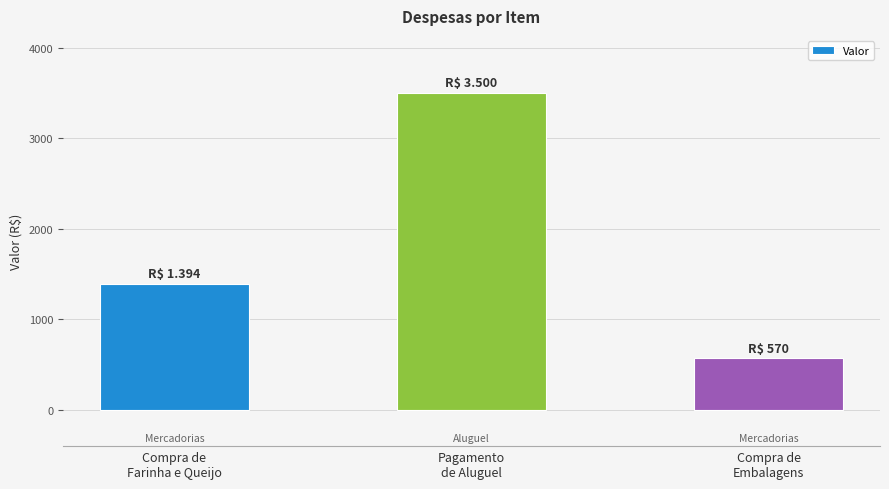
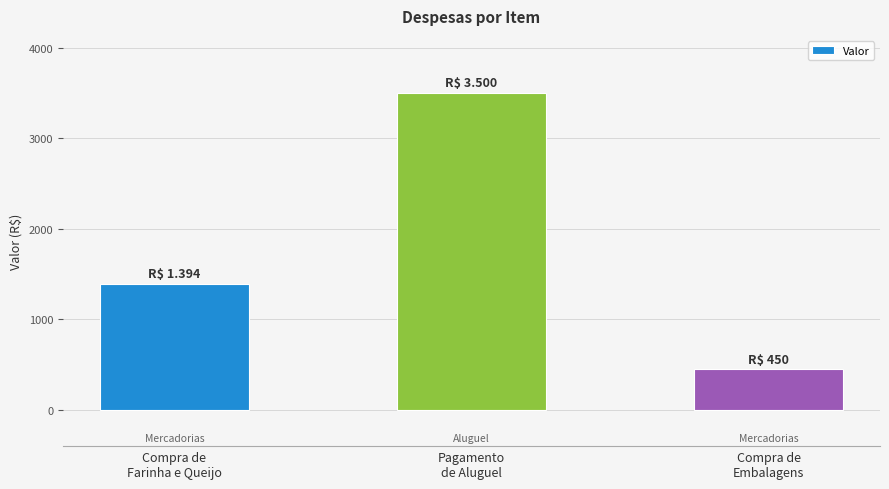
Compra de Embalagens: 570 -> 450
